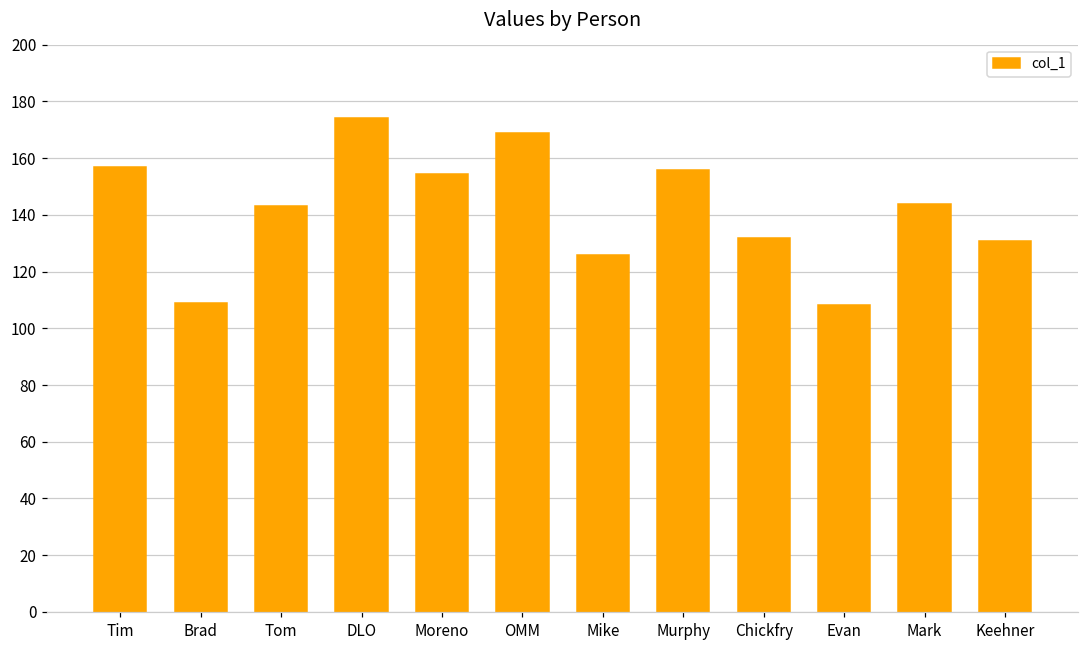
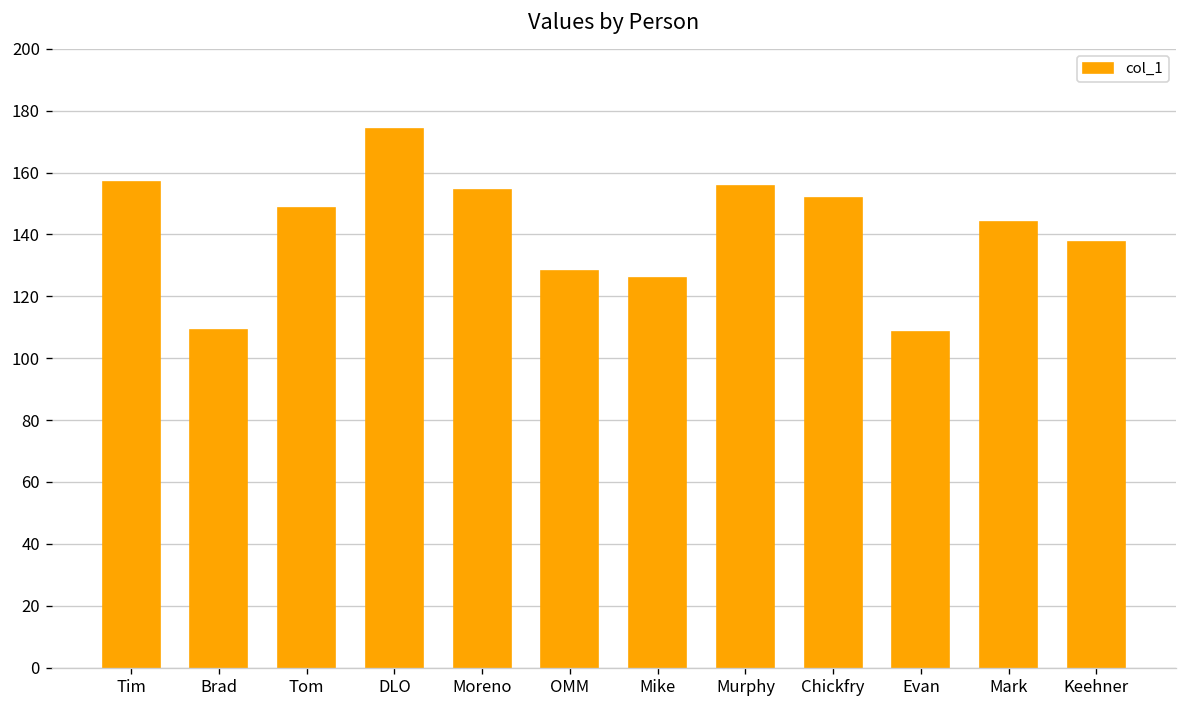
Tom: 143 -> 149
OMM: 169 -> 128
Chickfry: 132 -> 152
Keehner: 131 -> 138
